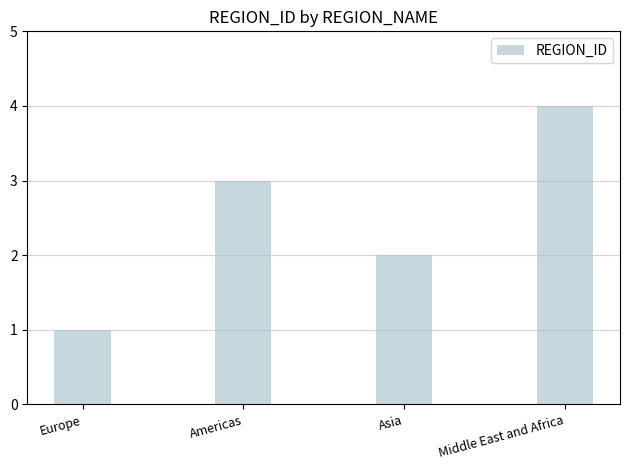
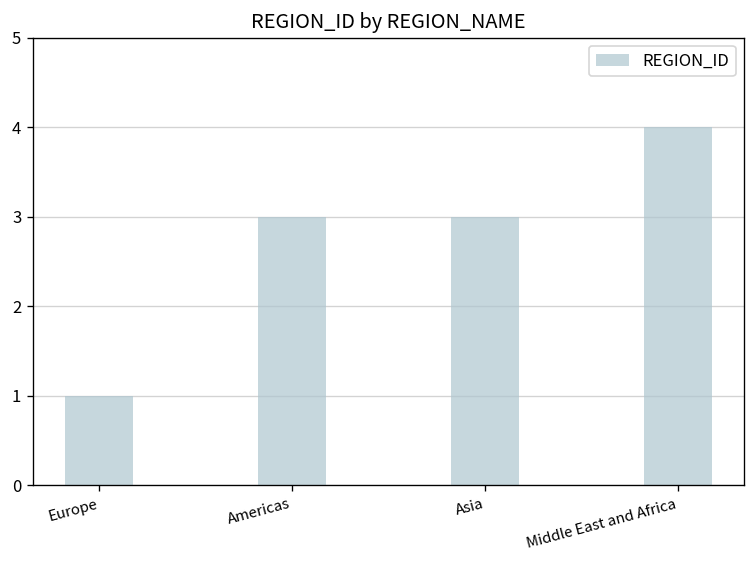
Asia: 2 -> 3
